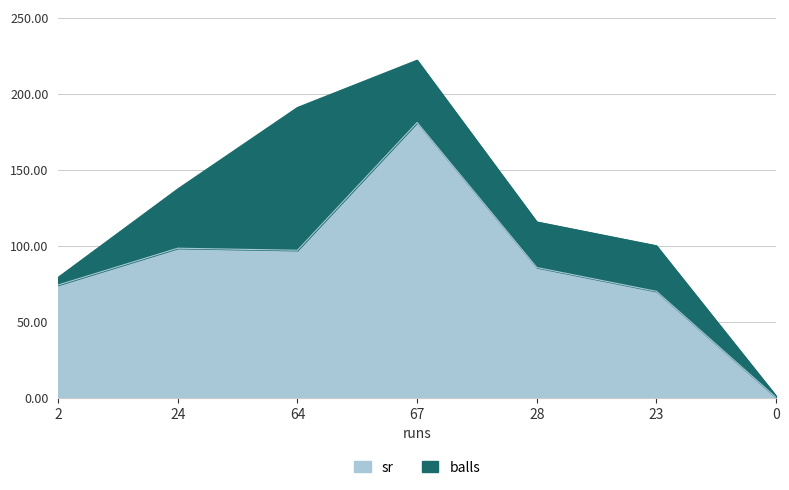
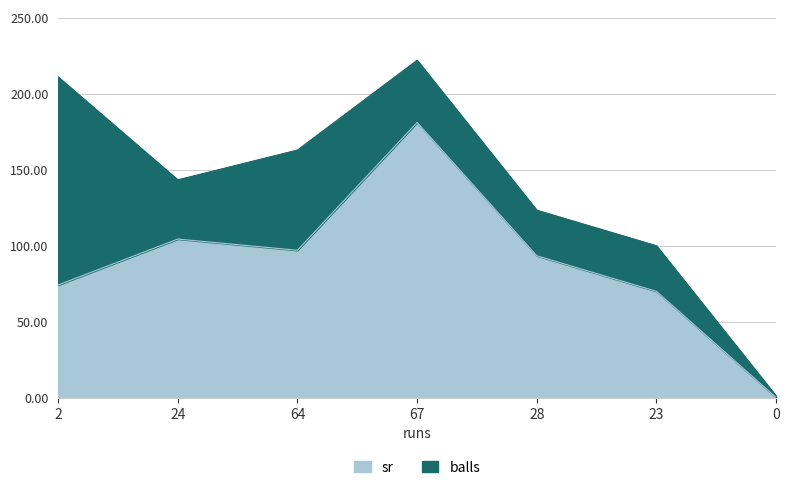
balls, 2: 5 -> 137
sr, 24: 98 -> 104
balls, 64: 94 -> 66
sr, 28: 86 -> 93
